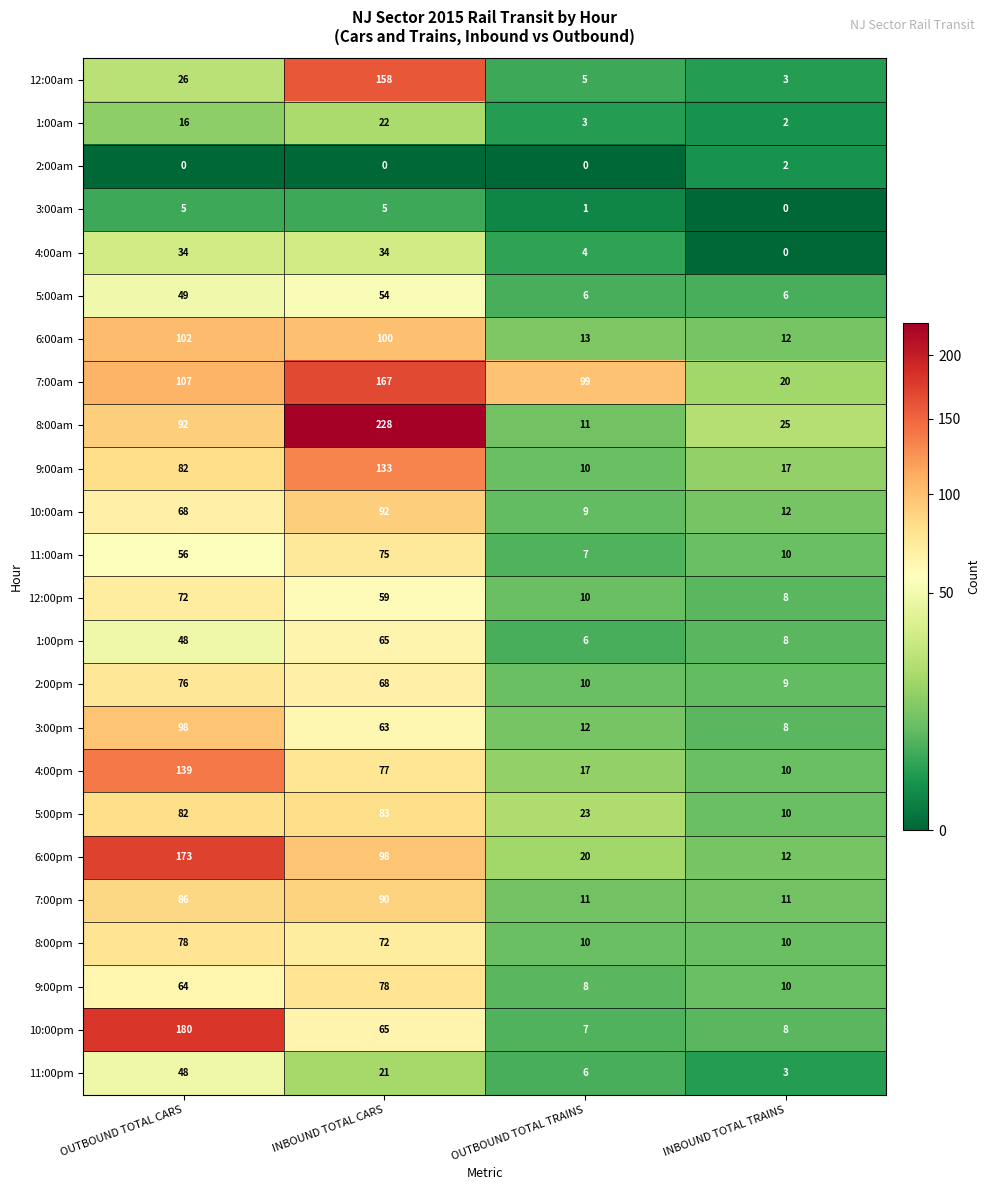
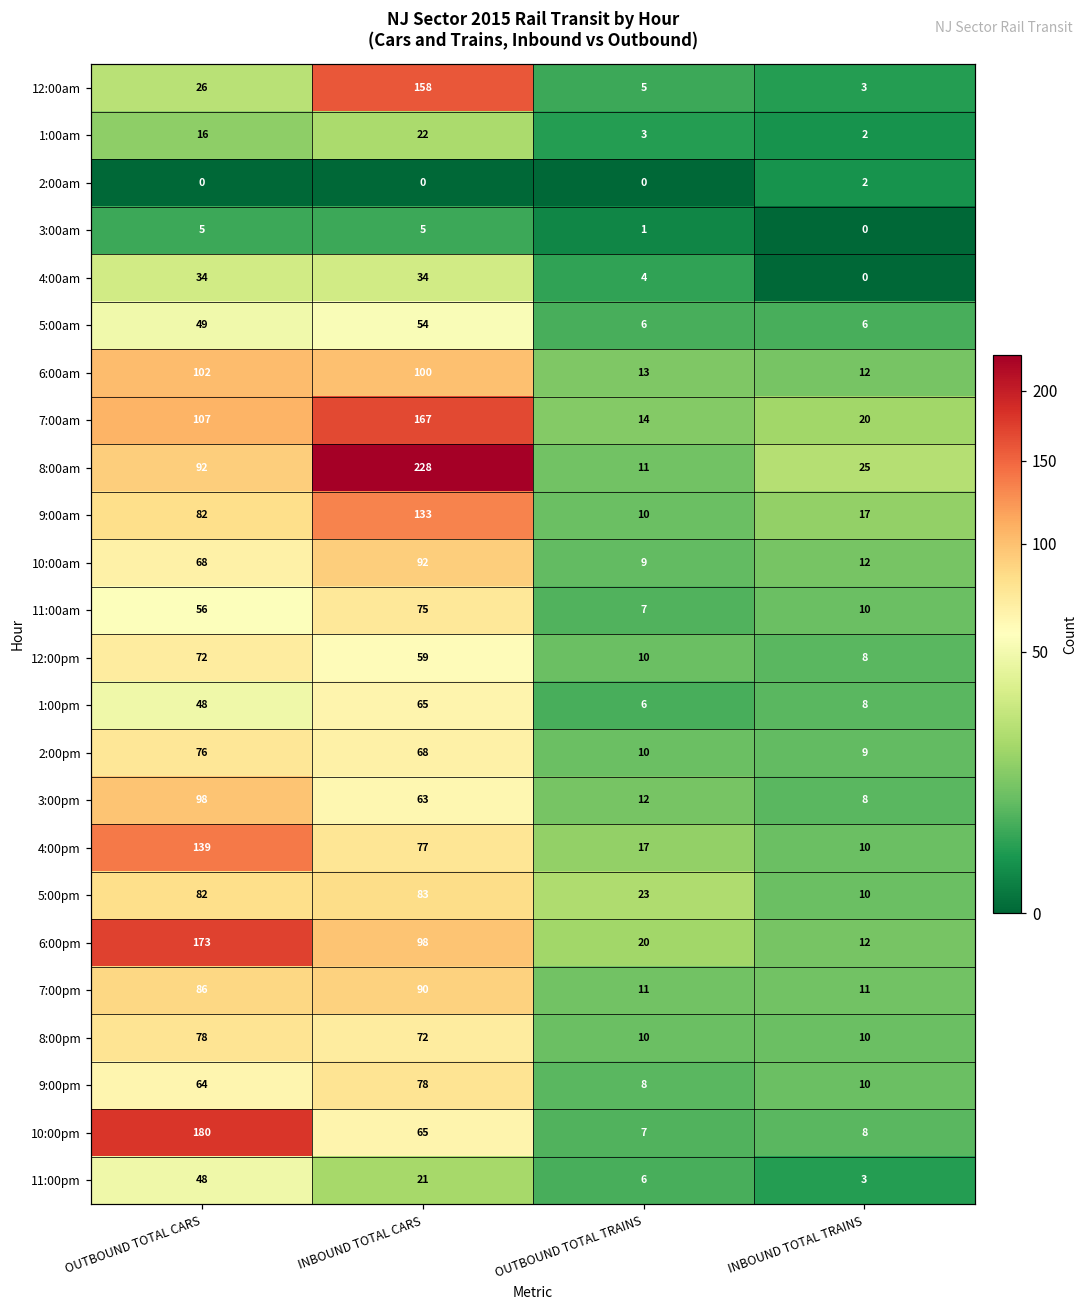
7:00am, OUTBOUND TOTAL TRAINS: 99 -> 14
